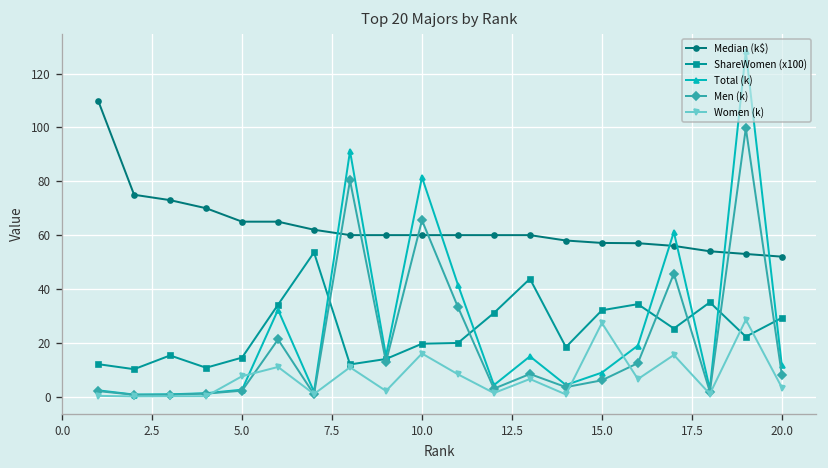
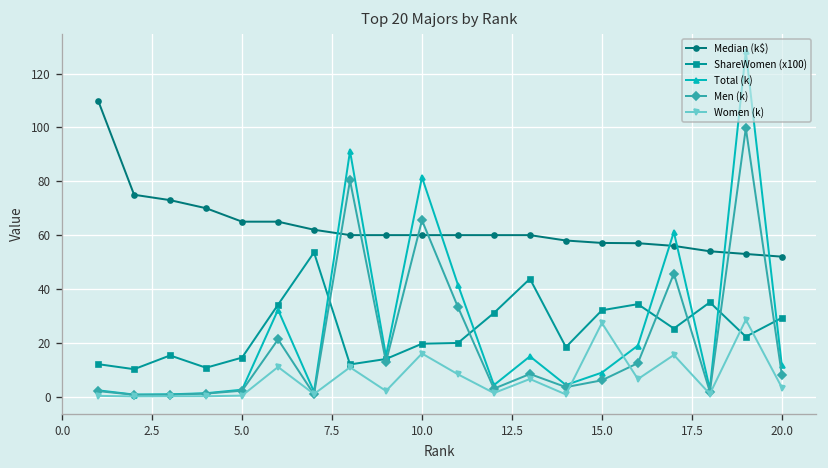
Women (k), 5.0: 8 -> 0
